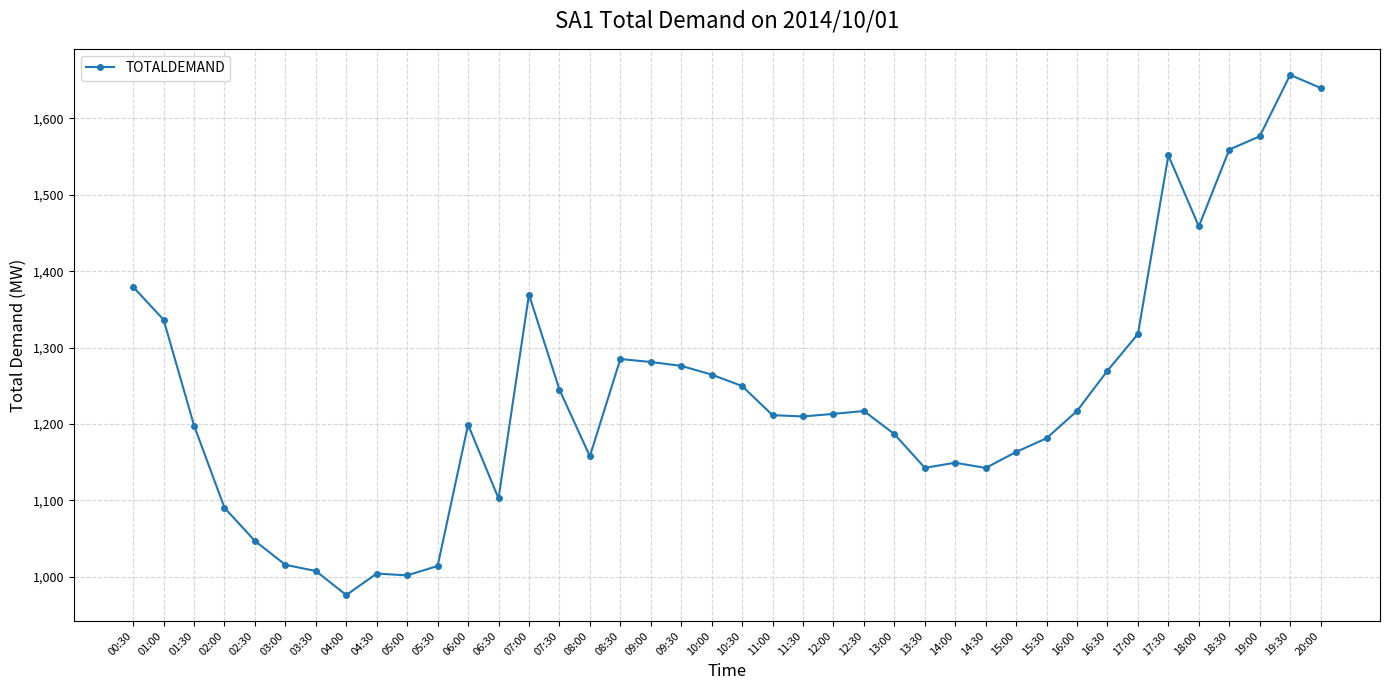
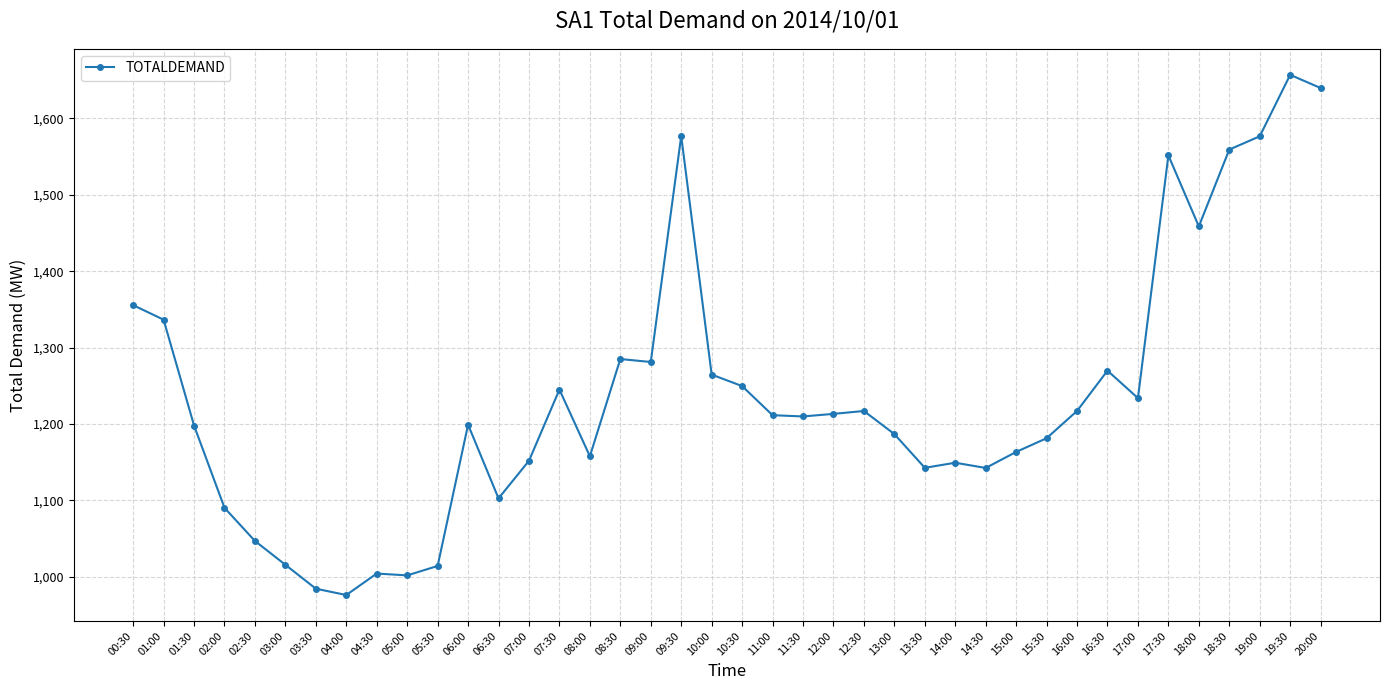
00:30: 1,380 -> 1,360
03:30: 1,010 -> 980
07:00: 1,370 -> 1,150
09:30: 1,280 -> 1,580
17:00: 1,320 -> 1,230
